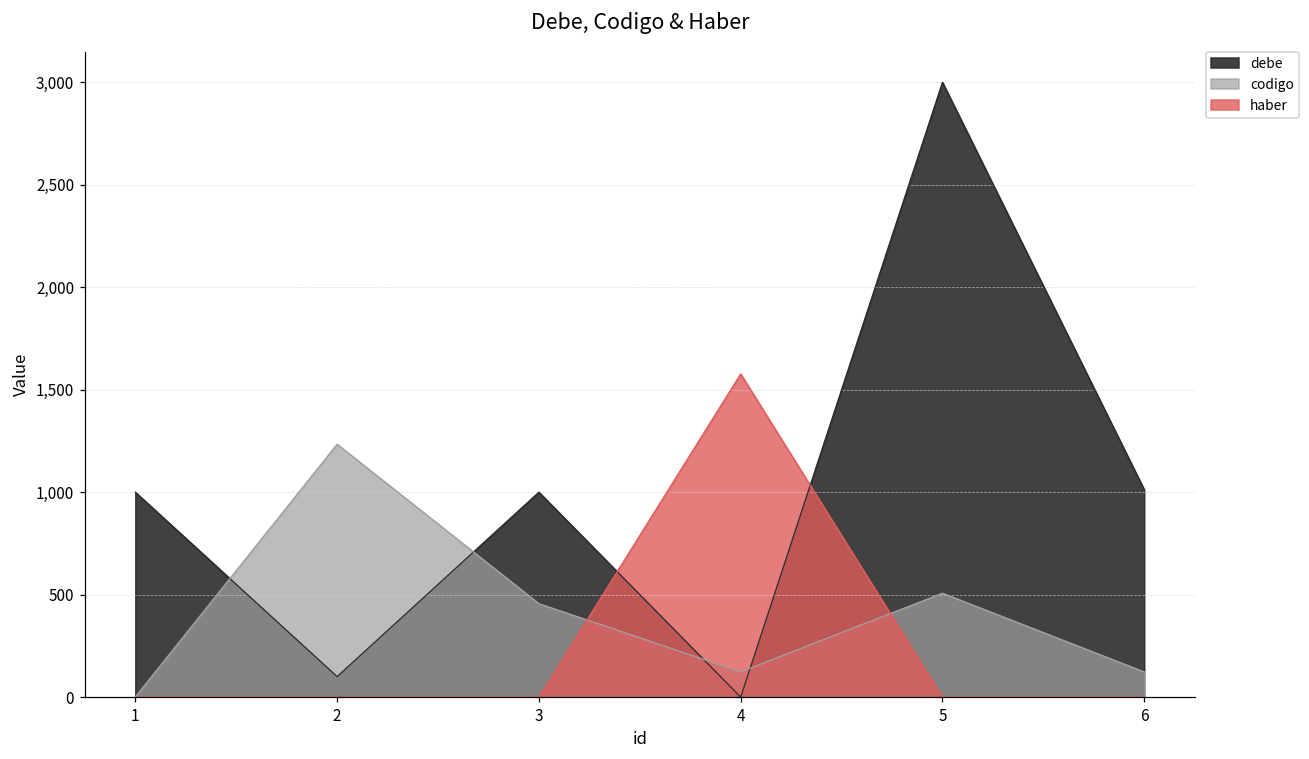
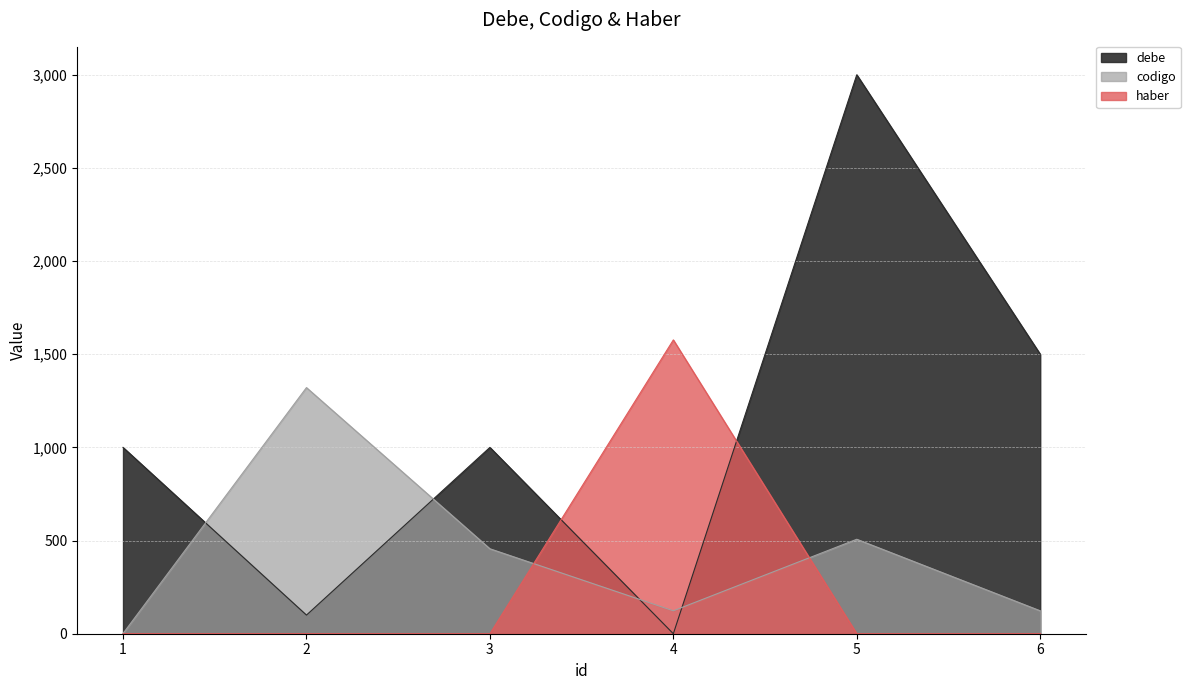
codigo, 2: 1,230 -> 1,320
debe, 6: 1,010 -> 1,500
